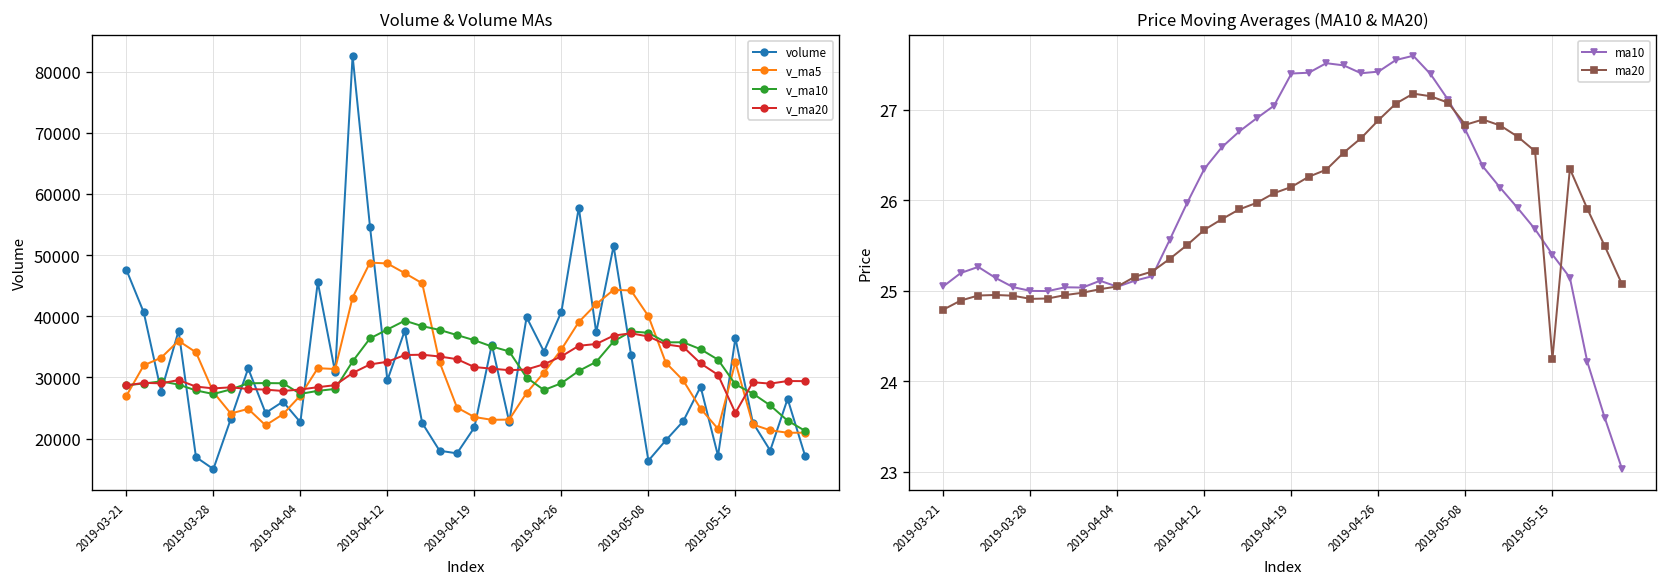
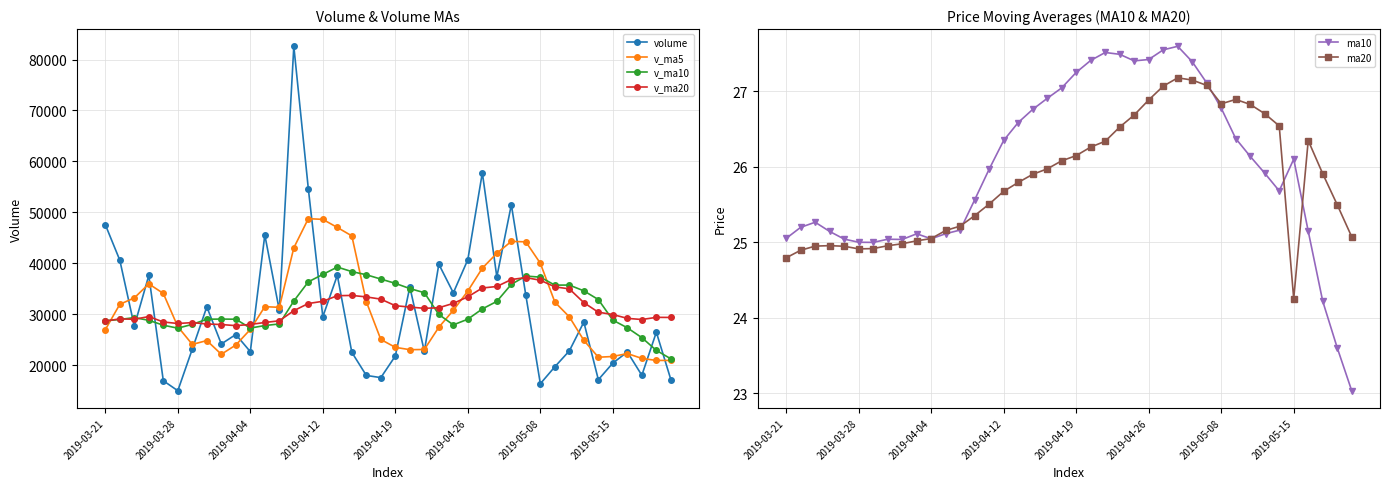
Volume & Volume MAs, volume, 2019-05-15: 36000 -> 20000
Volume & Volume MAs, v_ma5, 2019-05-15: 33000 -> 22000
Volume & Volume MAs, v_ma20, 2019-05-15: 24000 -> 30000
Price Moving Averages (MA10 & MA20), ma10, 2019-04-19: 27.4 -> 27.2
Price Moving Averages (MA10 & MA20), ma10, 2019-05-15: 25.4 -> 26.1
